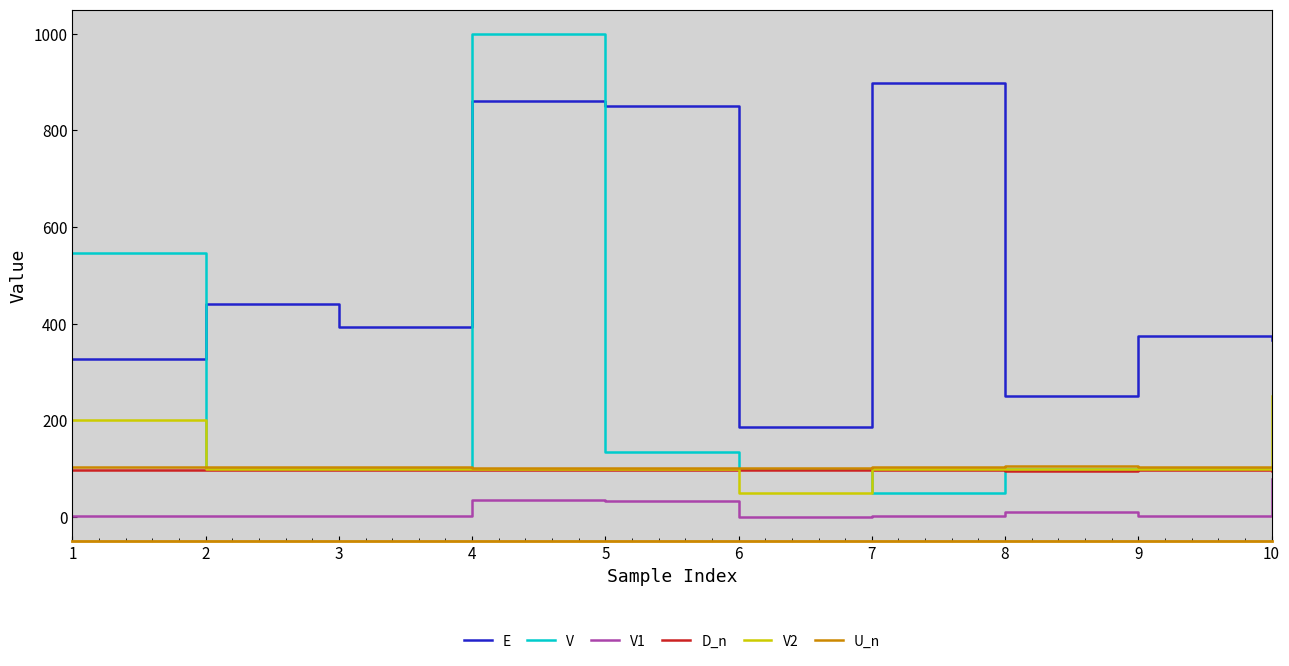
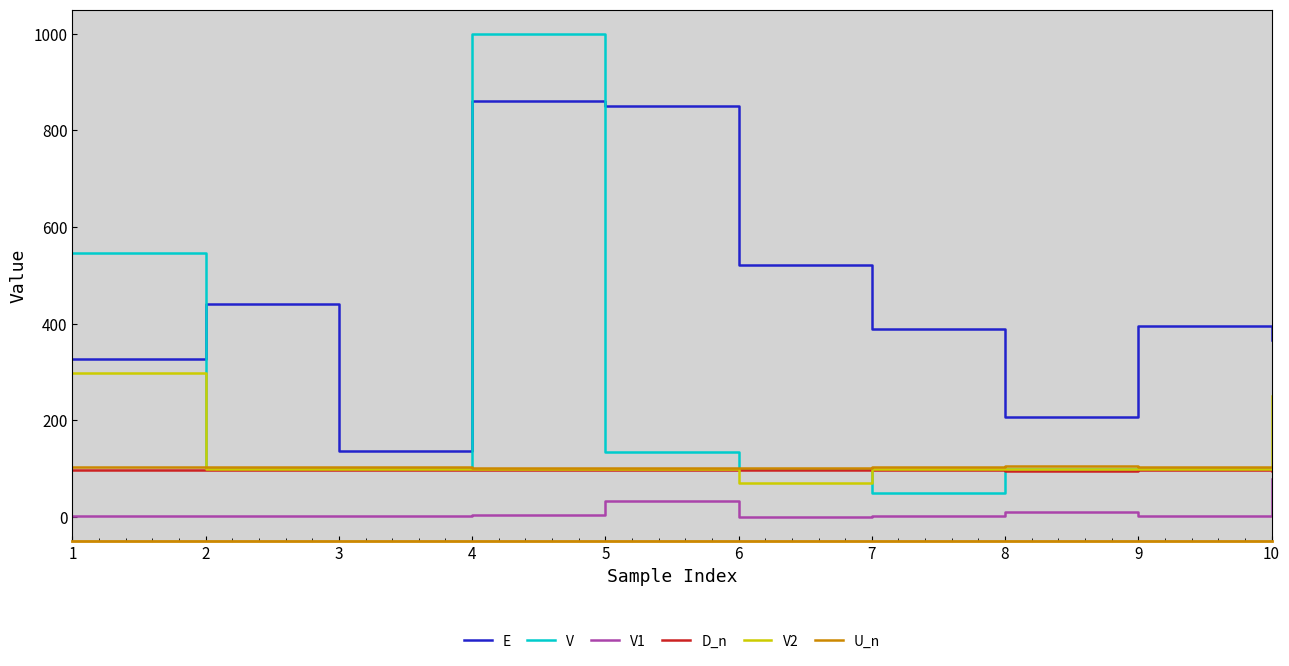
V2, 1: 200 -> 300
E, 3: 390 -> 140
V1, 4: 40 -> 10
E, 6: 190 -> 520
V2, 6: 50 -> 70
E, 7: 900 -> 390
E, 8: 250 -> 210
E, 9: 380 -> 400
